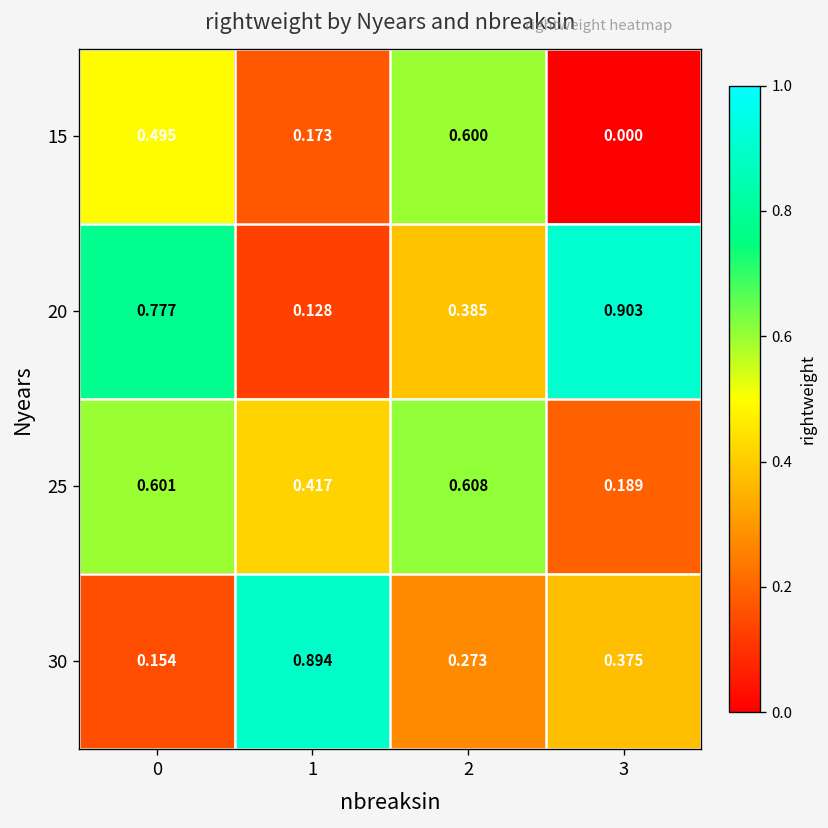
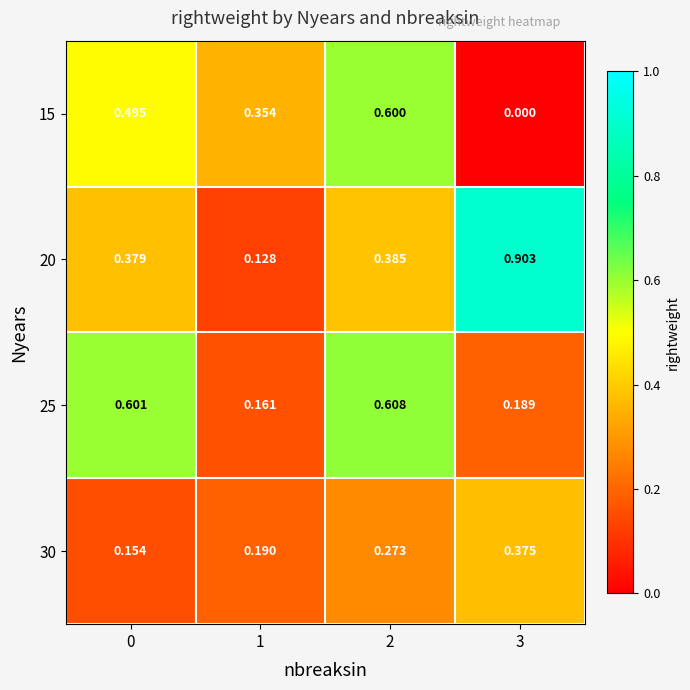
15, 1: 0.173 -> 0.354
20, 0: 0.777 -> 0.379
25, 1: 0.417 -> 0.161
30, 1: 0.894 -> 0.190
